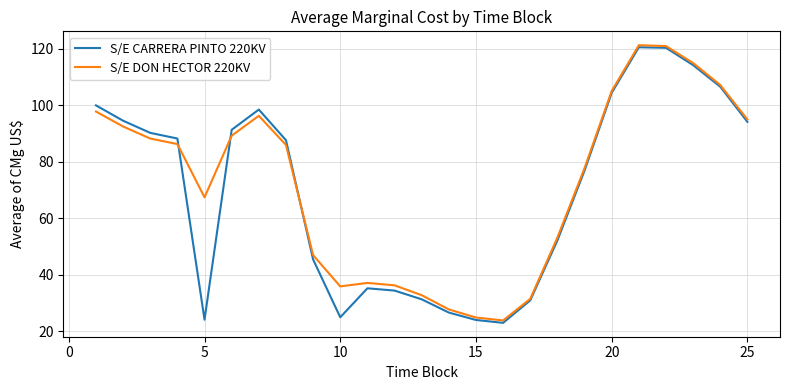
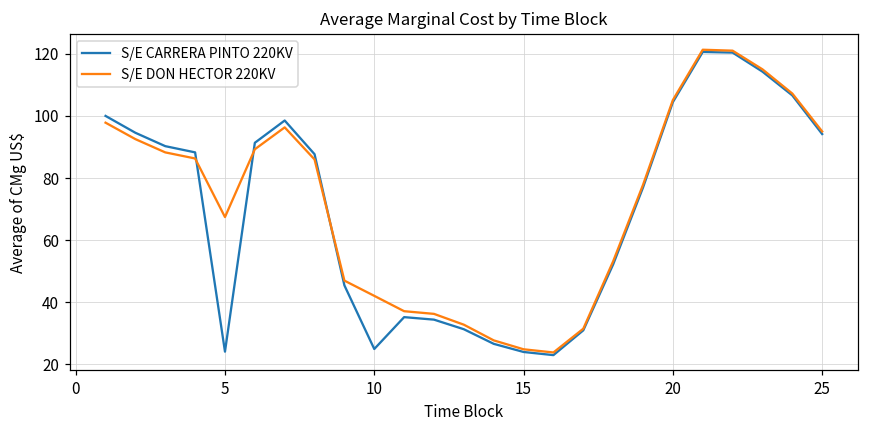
S/E DON HECTOR 220KV, 10: 36 -> 42
